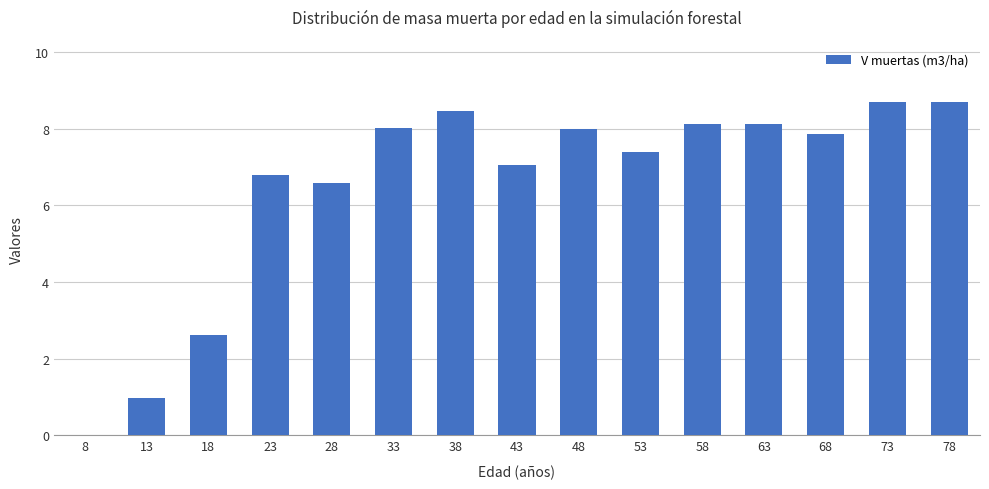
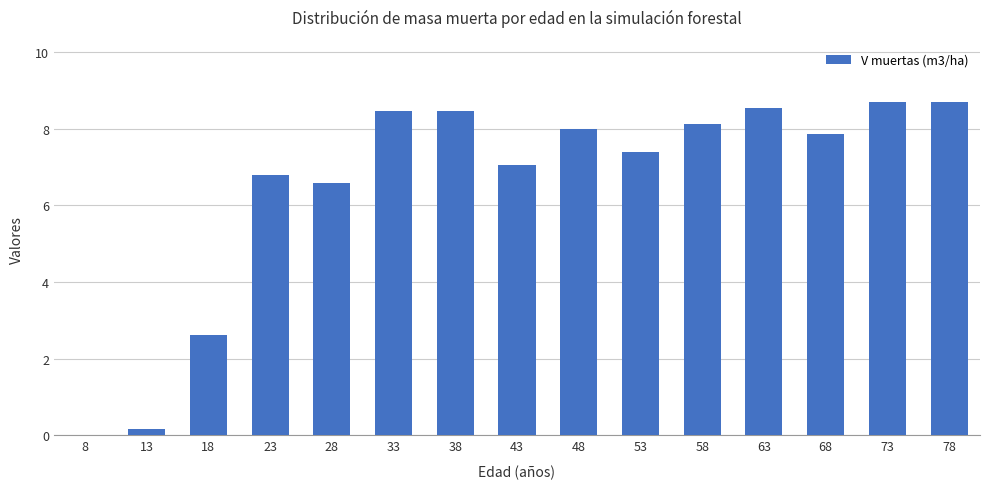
13: 1.0 -> 0.2
33: 8.0 -> 8.5
63: 8.1 -> 8.5
